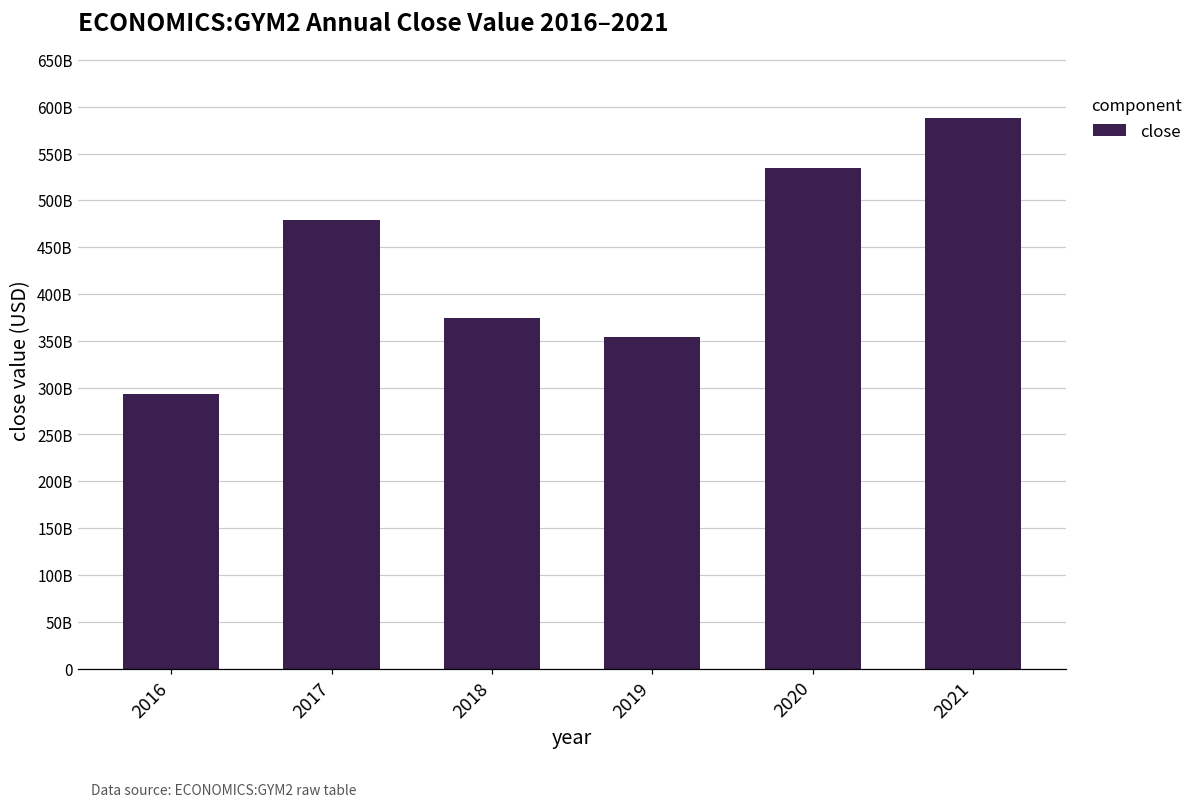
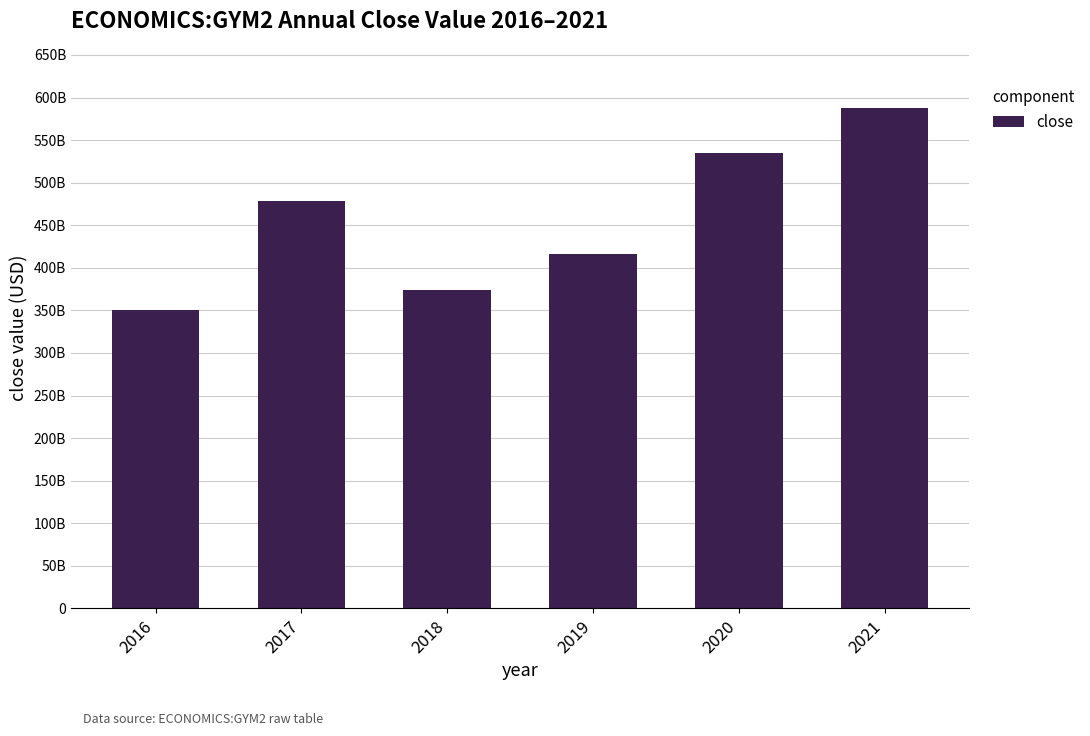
2016: 290000000000 -> 350000000000
2019: 350000000000 -> 420000000000
